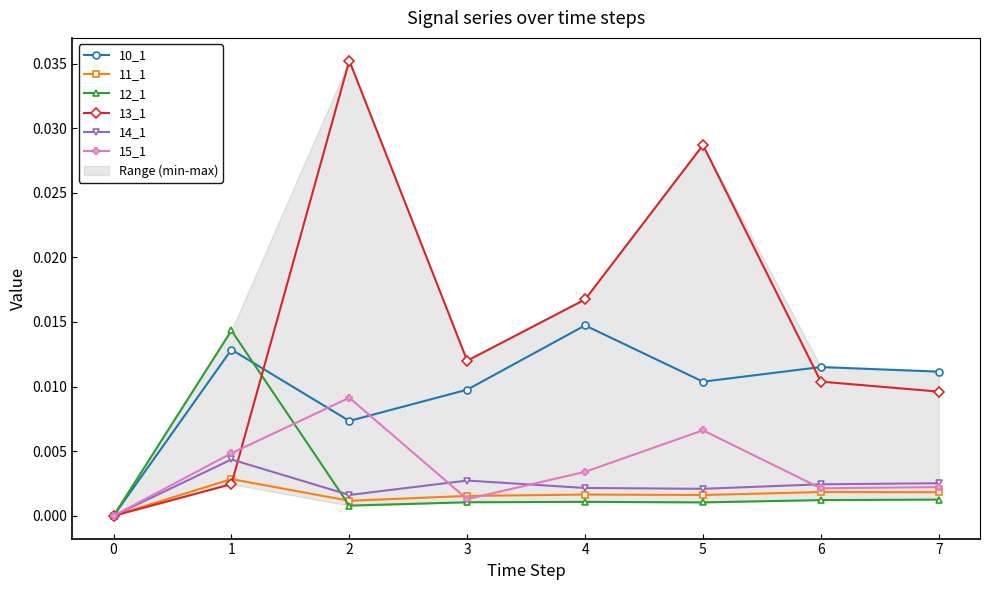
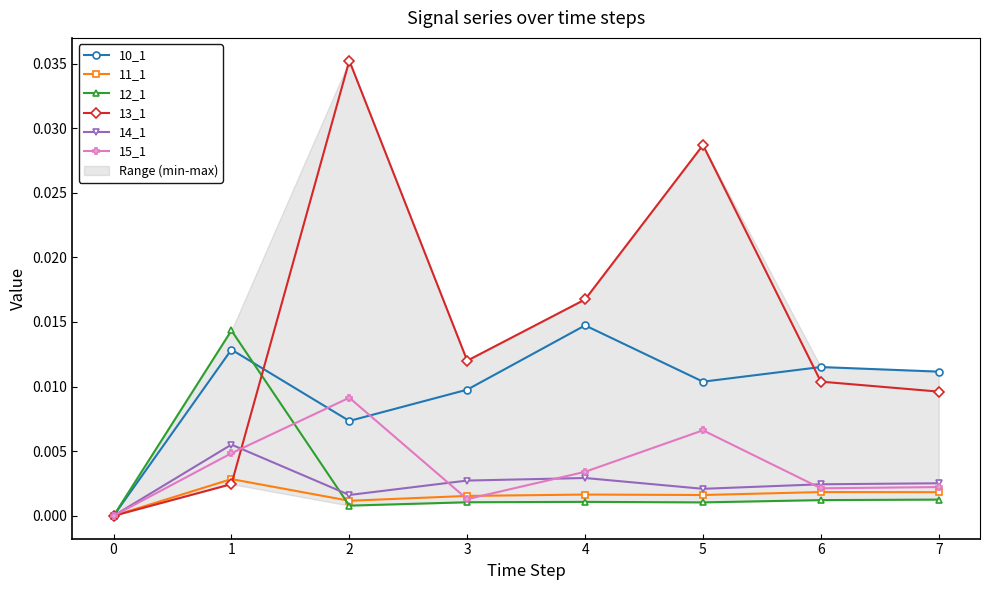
14_1, 1: 0.0044 -> 0.0055
14_1, 4: 0.0022 -> 0.0029
